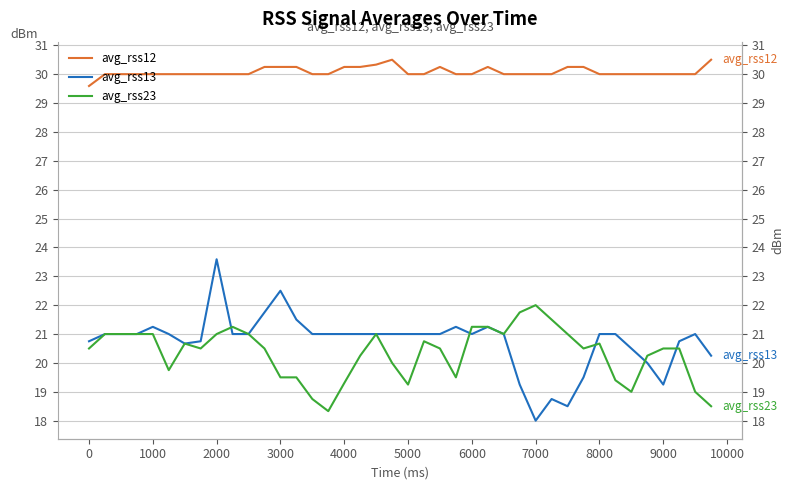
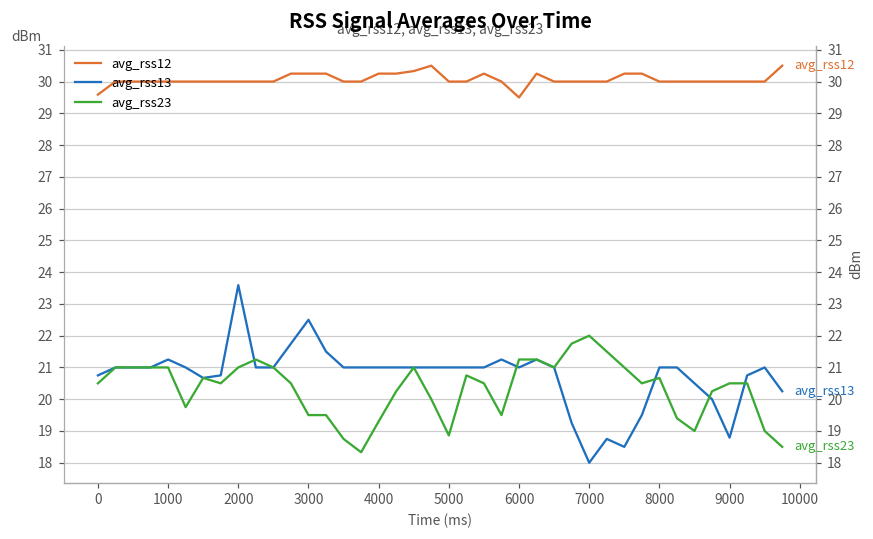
avg_rss23, 5000: 19.3 -> 18.9
avg_rss12, 6000: 30.0 -> 29.5
avg_rss13, 9000: 19.3 -> 18.8
